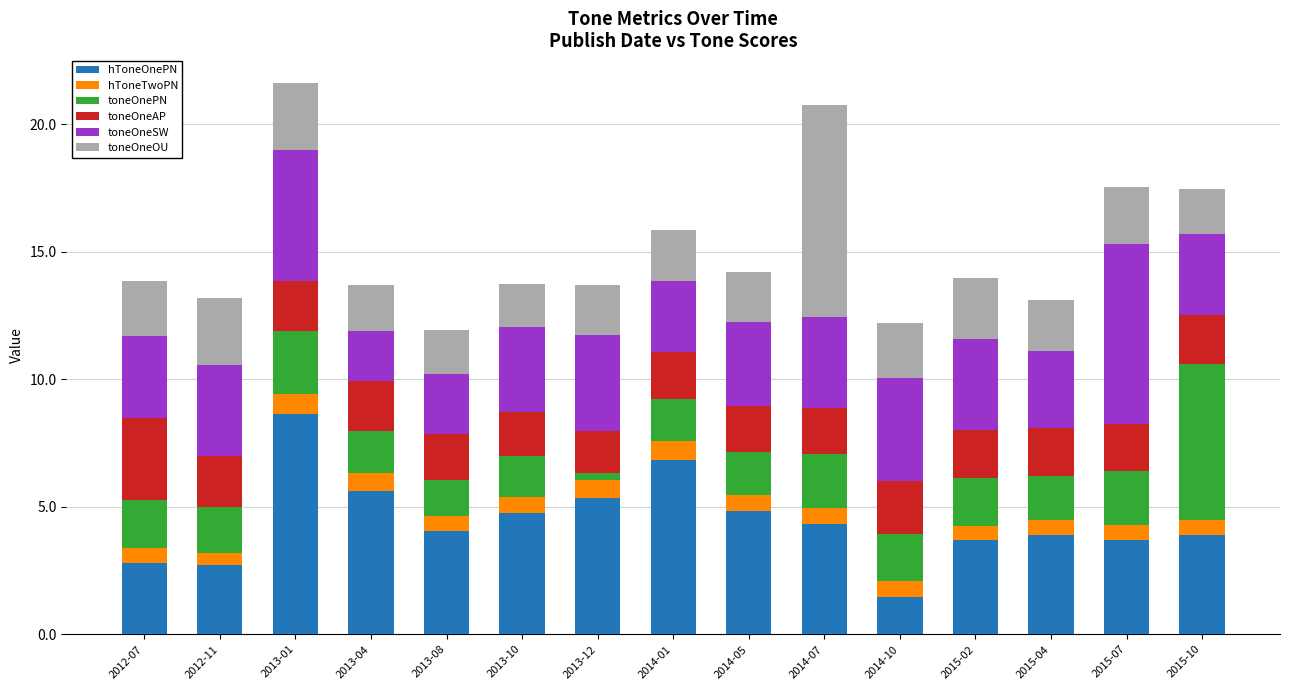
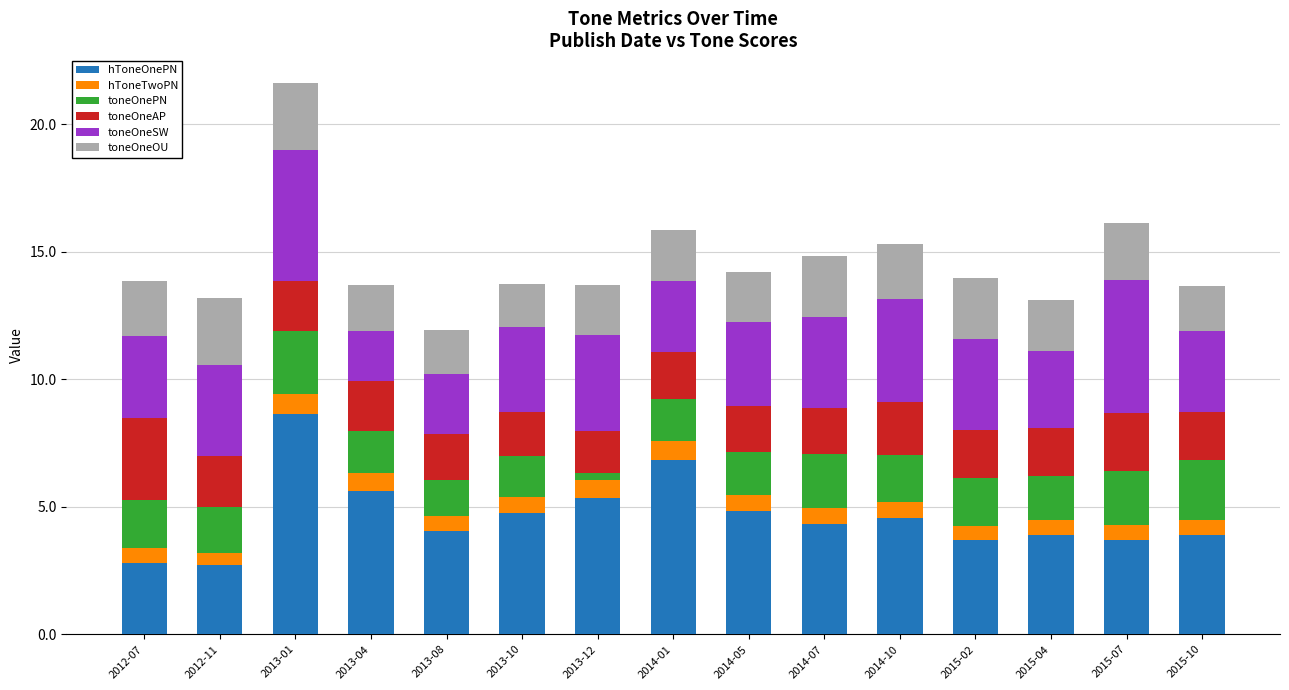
toneOneOU, 2014-07: 8.3 -> 2.4
hToneOnePN, 2014-10: 1.5 -> 4.5
toneOneAP, 2015-07: 1.9 -> 2.3
toneOneSW, 2015-07: 7.0 -> 5.2
toneOnePN, 2015-10: 6.1 -> 2.3
